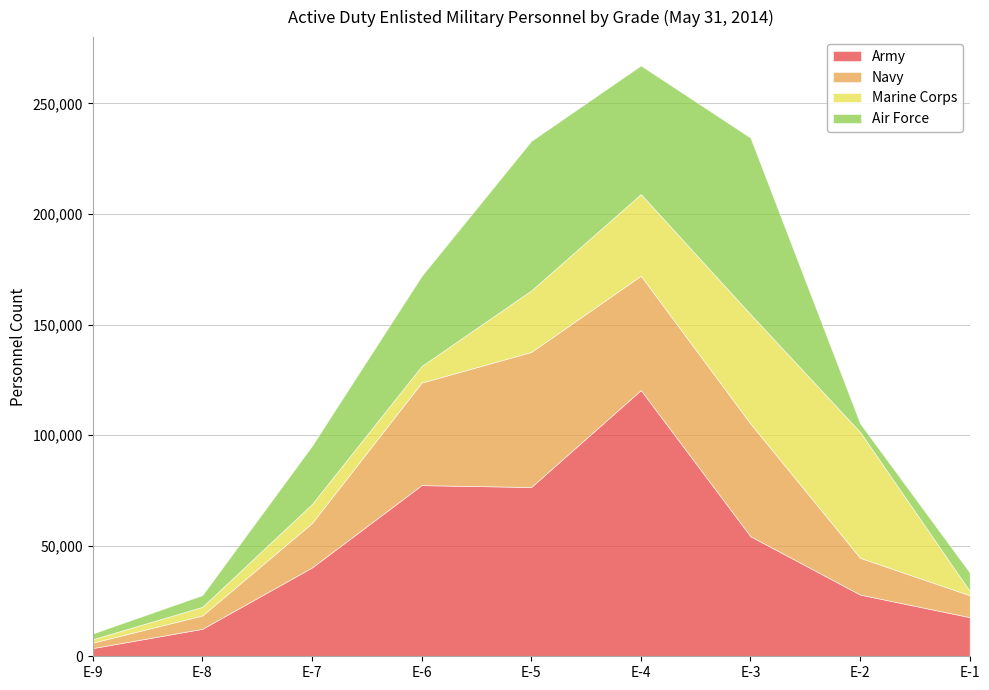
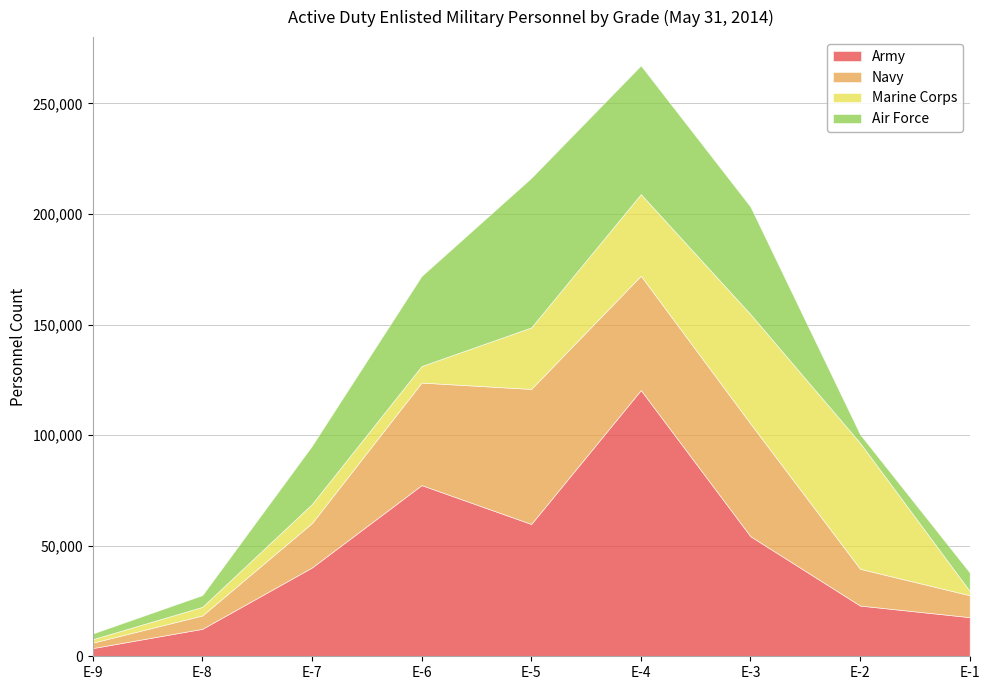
Army, E-5: 77,000 -> 60,000
Air Force, E-3: 80,000 -> 49,000
Army, E-2: 28,000 -> 23,000
